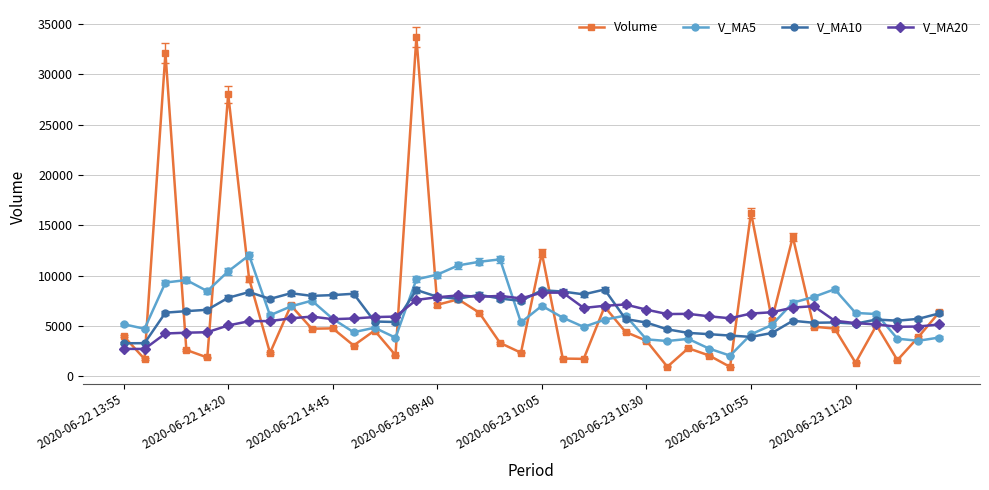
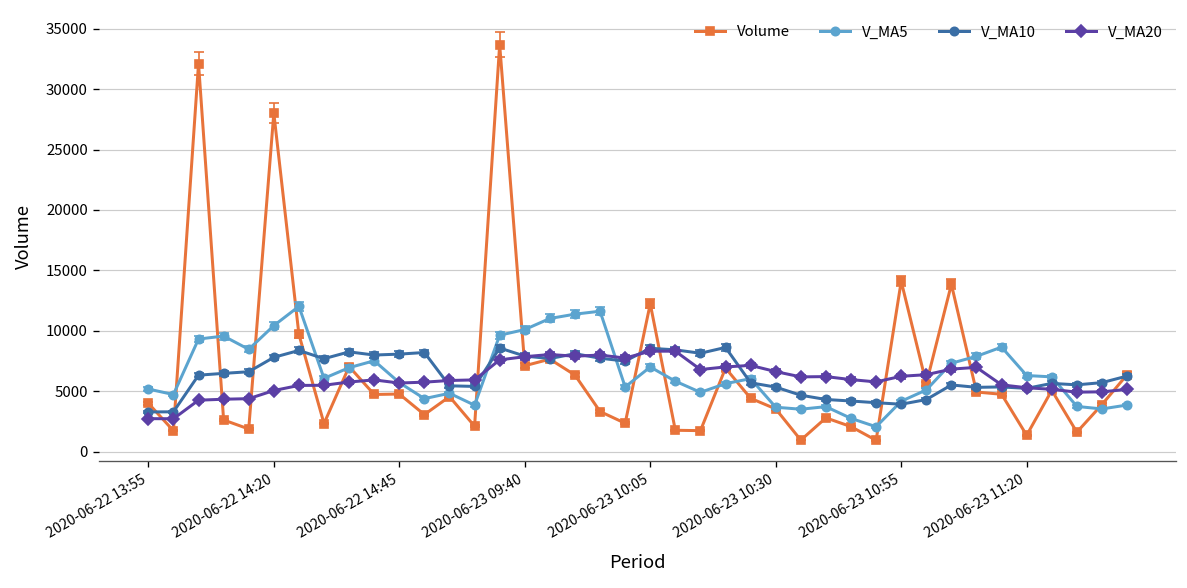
Volume, 2020-06-23 10:55: 16300 -> 14100
